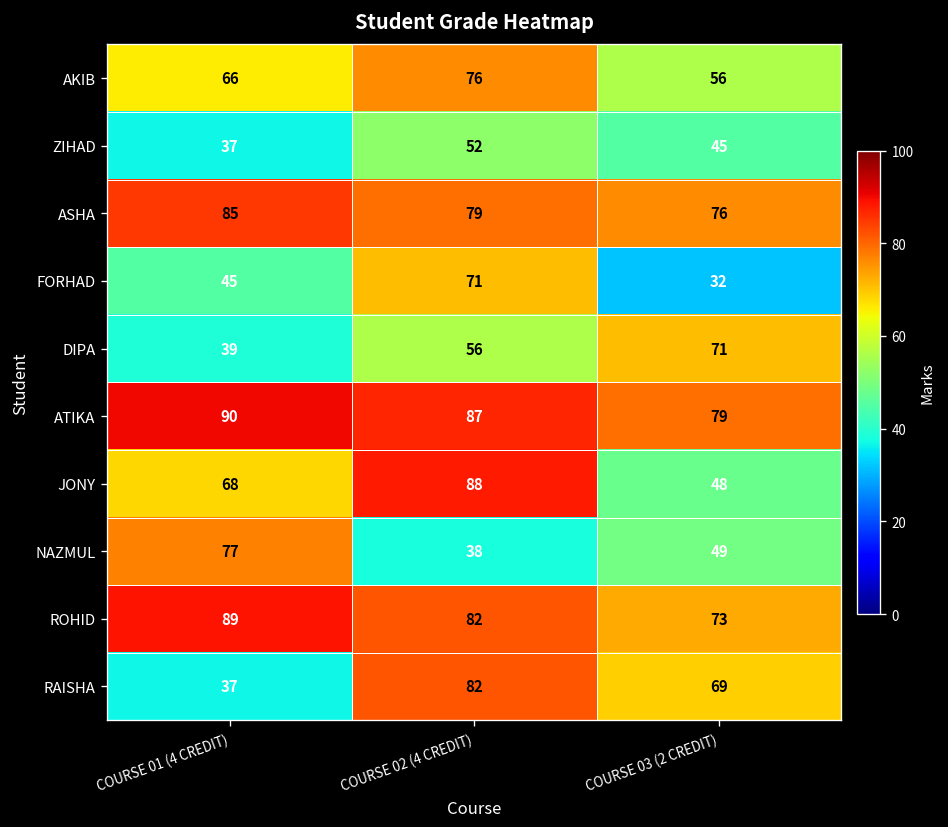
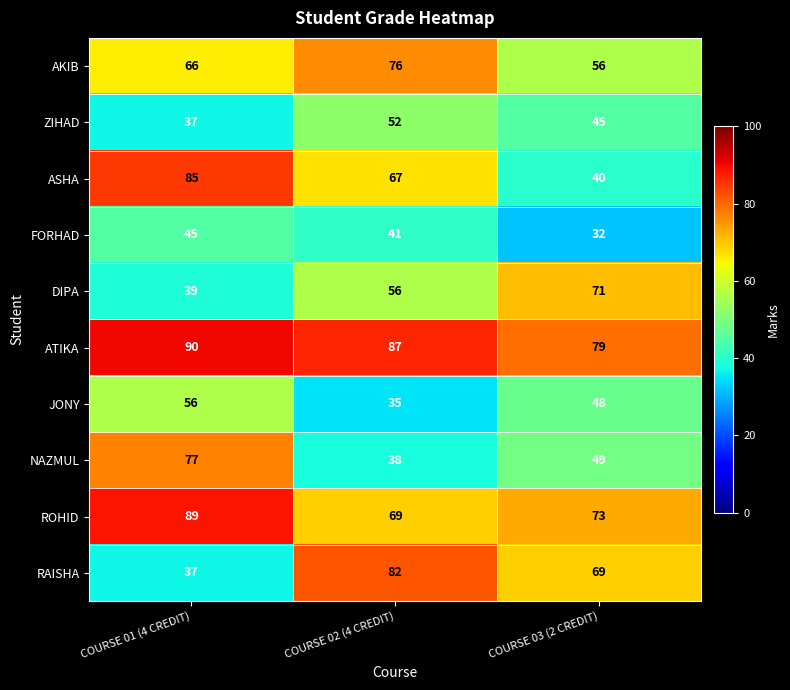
ASHA, COURSE 02 (4 CREDIT): 79 -> 67
ASHA, COURSE 03 (2 CREDIT): 76 -> 40
FORHAD, COURSE 02 (4 CREDIT): 71 -> 41
JONY, COURSE 01 (4 CREDIT): 68 -> 56
JONY, COURSE 02 (4 CREDIT): 88 -> 35
ROHID, COURSE 02 (4 CREDIT): 82 -> 69
